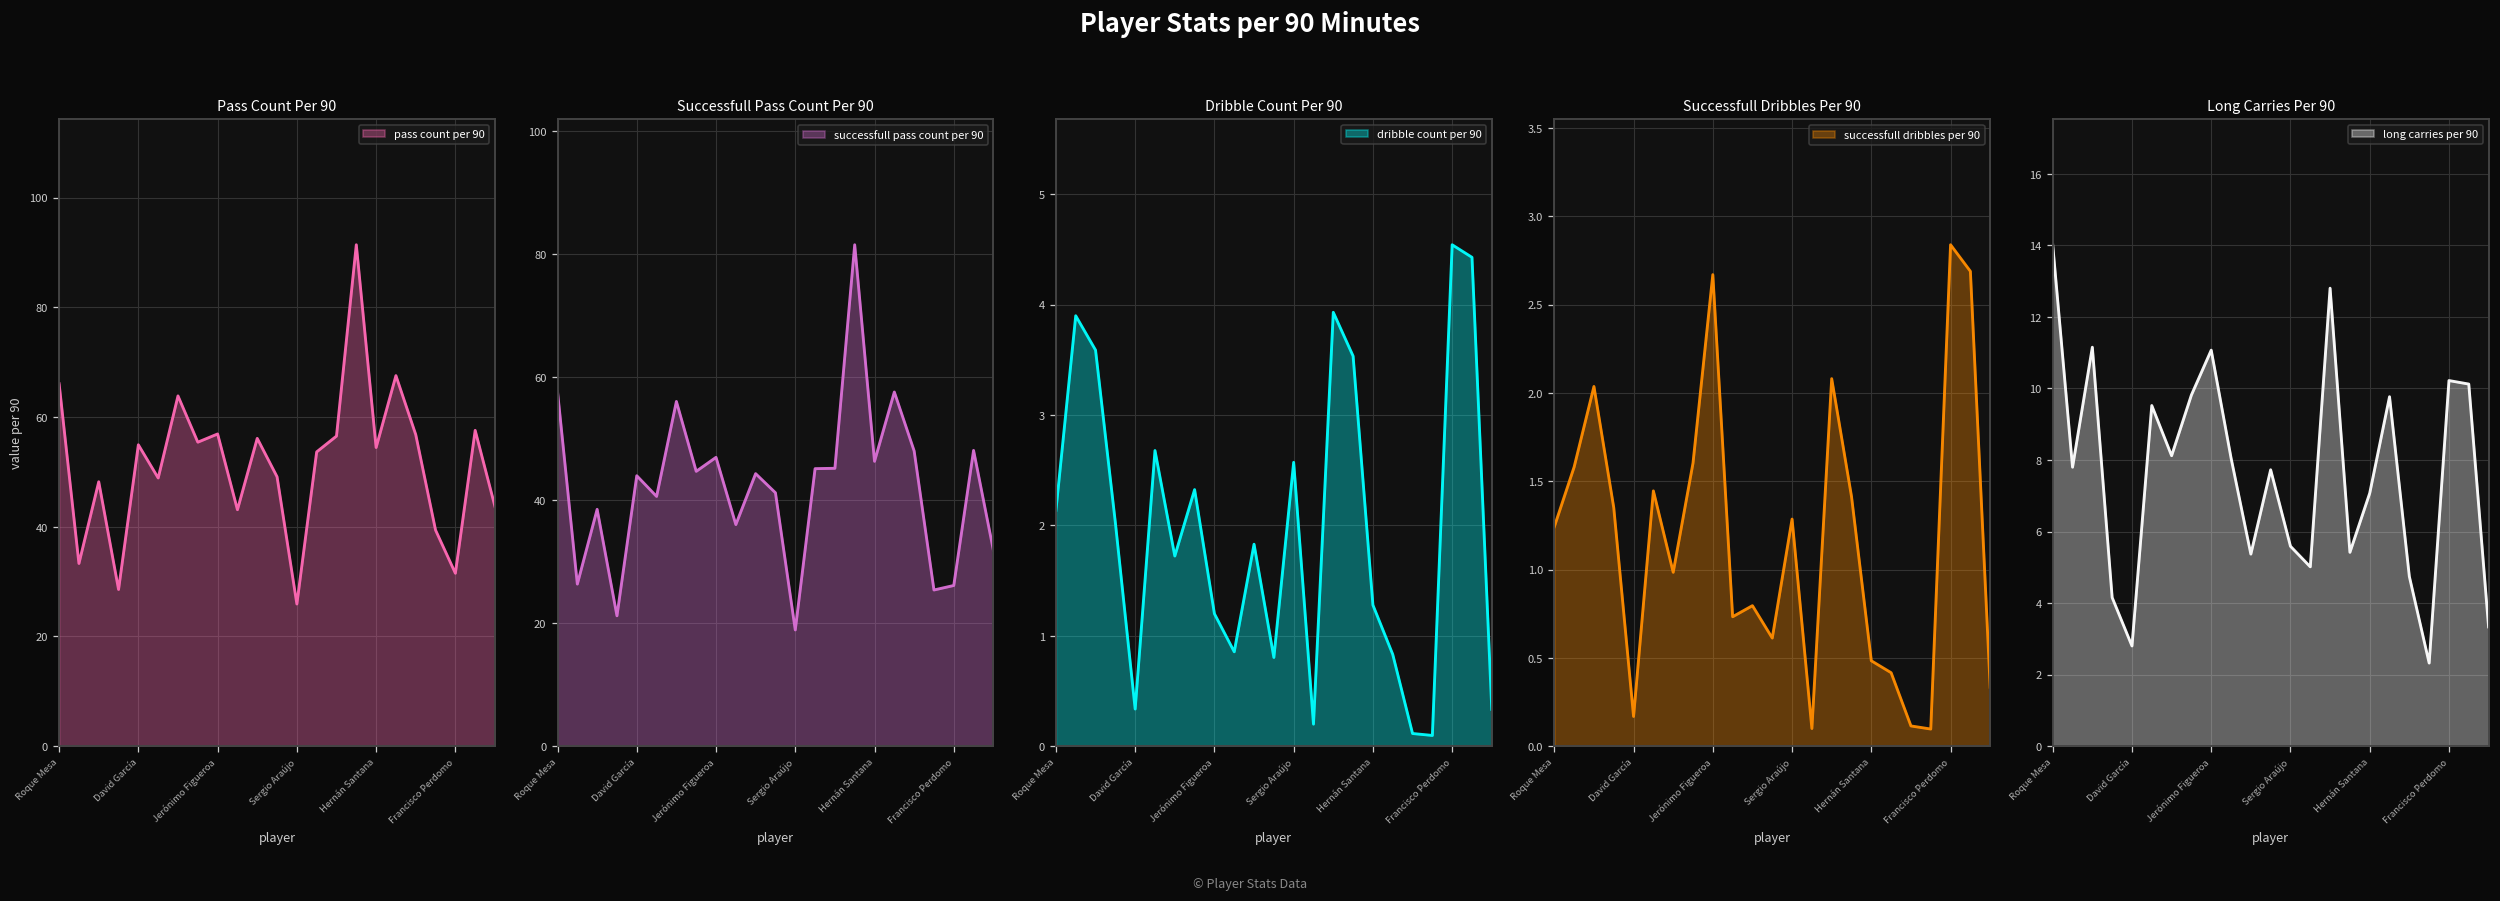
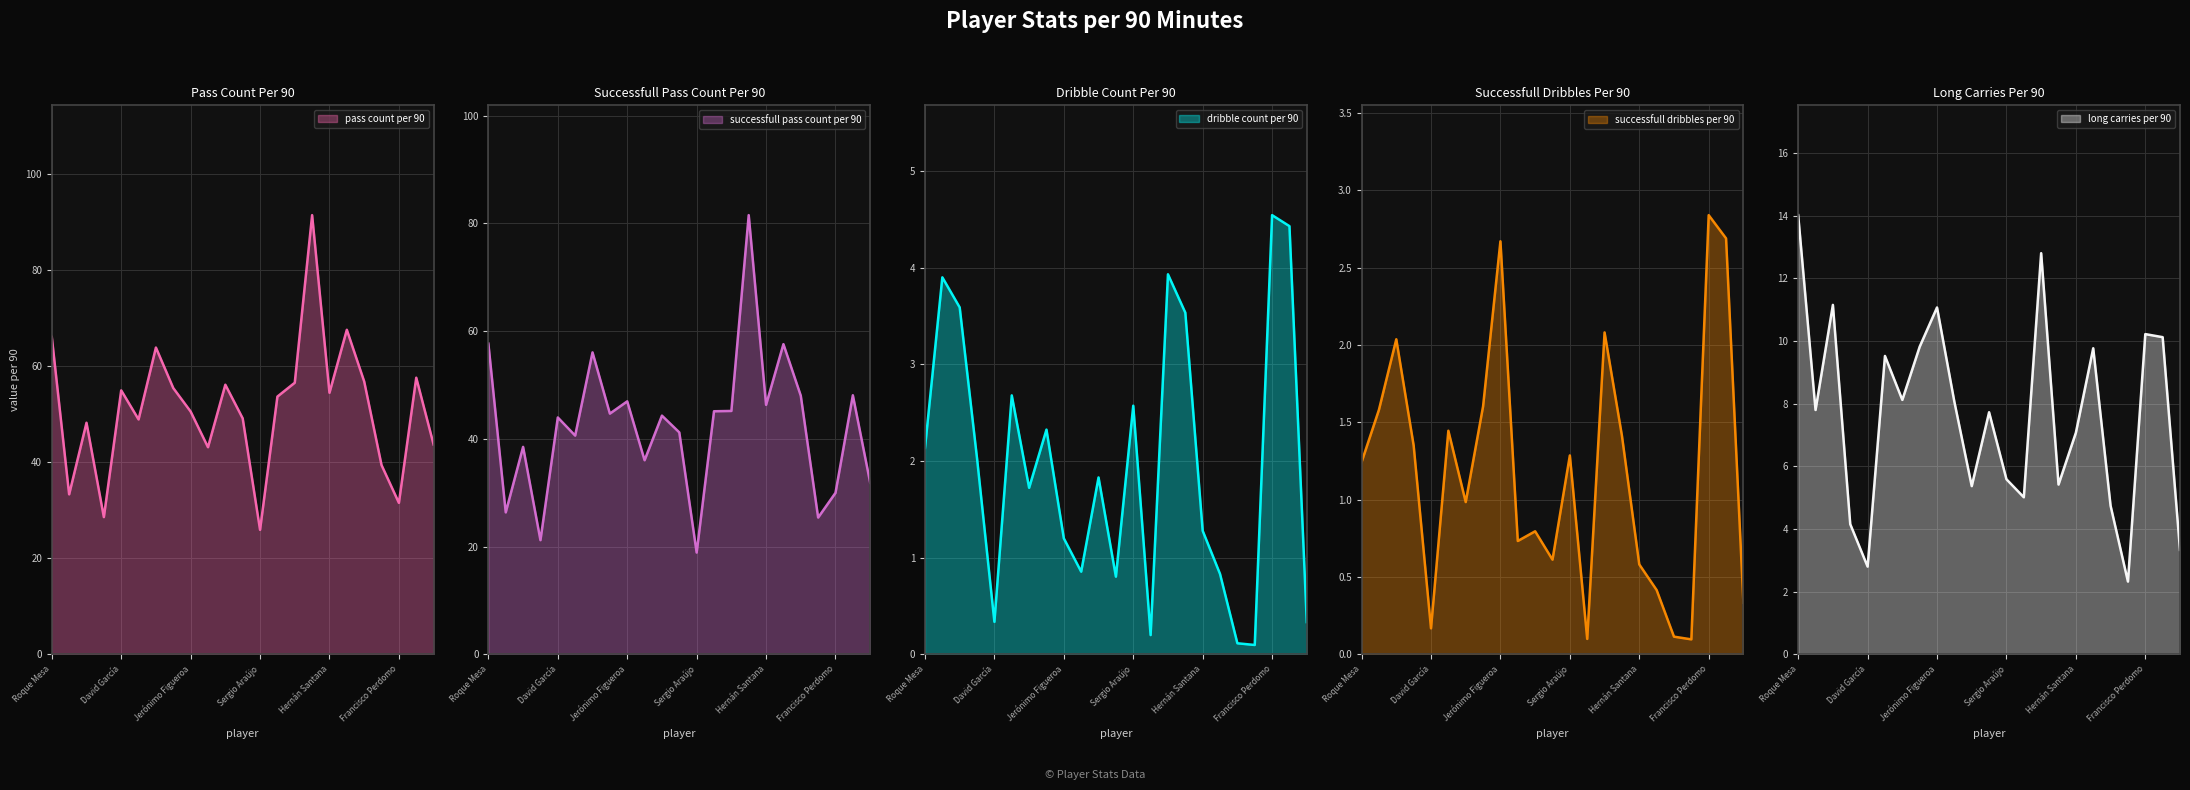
Pass Count Per 90, Jerónimo Figueroa: 57 -> 51
Successfull Pass Count Per 90, Francisco Perdomo: 26 -> 30
Successfull Dribbles Per 90, Hernán Santana: 0.48 -> 0.58
